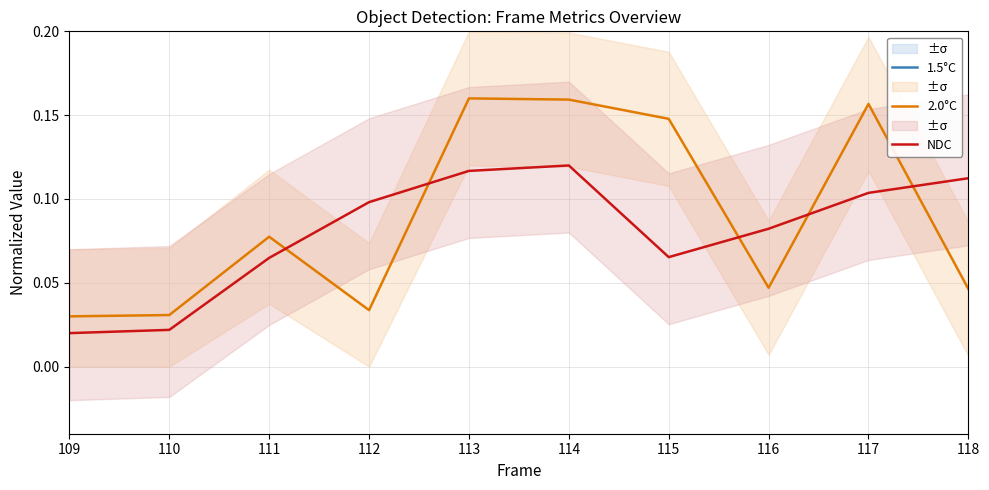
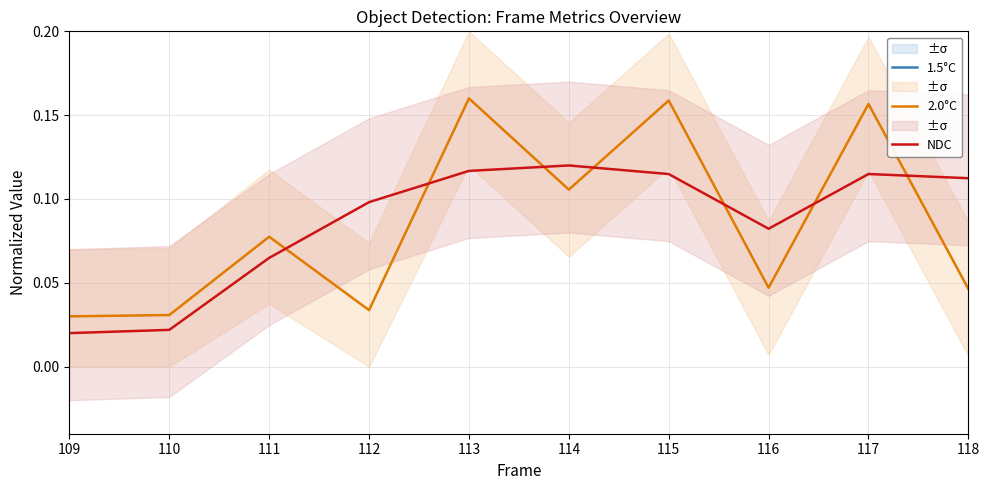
2.0°C, 114: 0.159 -> 0.106
2.0°C, 115: 0.148 -> 0.159
NDC, 115: 0.065 -> 0.115
NDC, 117: 0.104 -> 0.115
